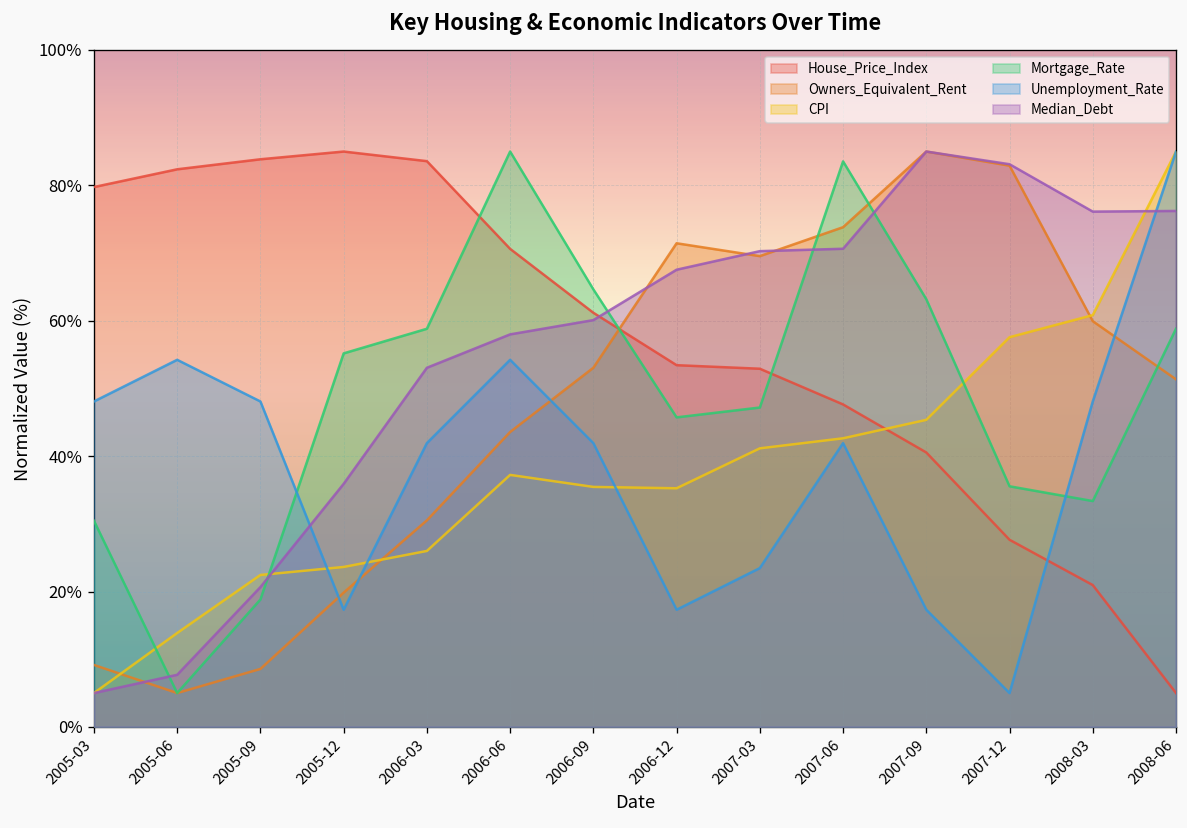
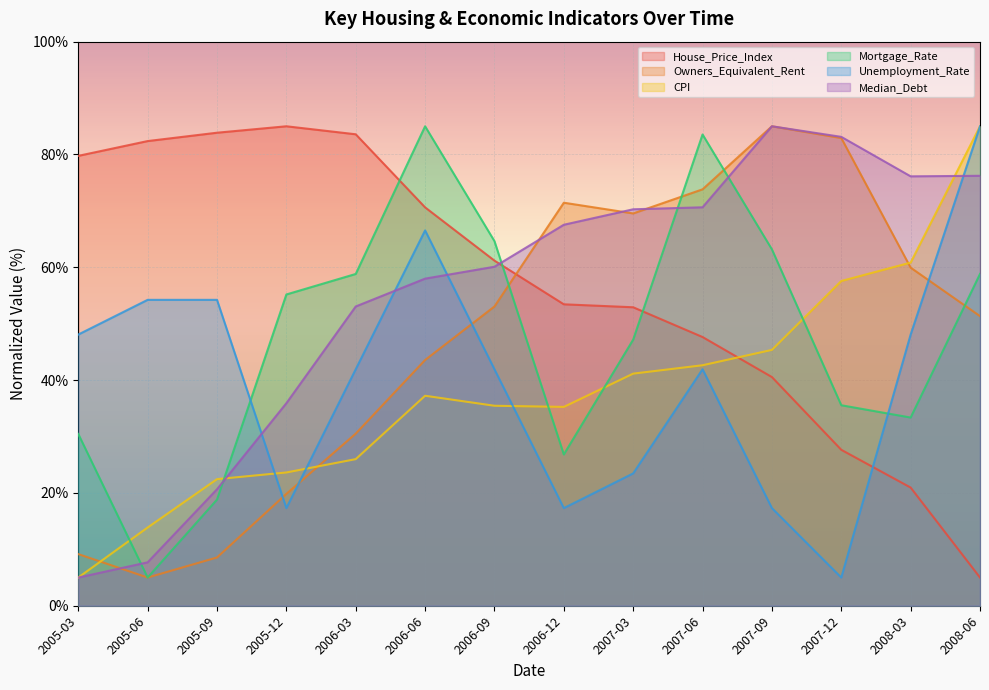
Unemployment_Rate, 2005-09: 48% -> 54%
Unemployment_Rate, 2006-06: 54% -> 67%
Mortgage_Rate, 2006-12: 46% -> 27%
